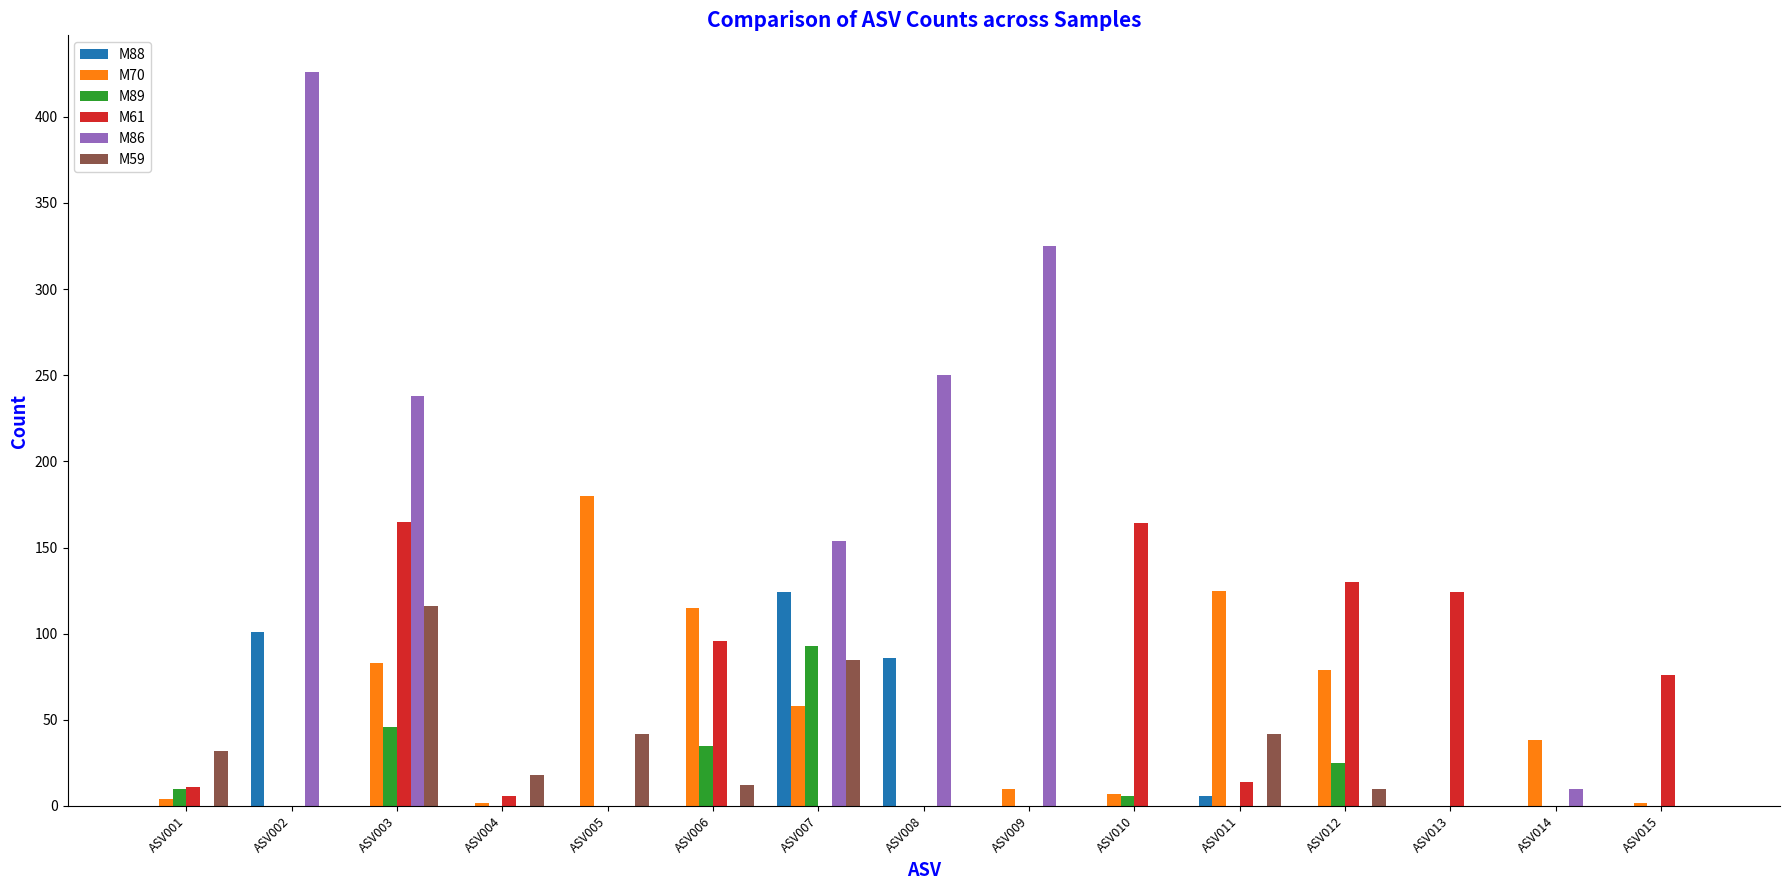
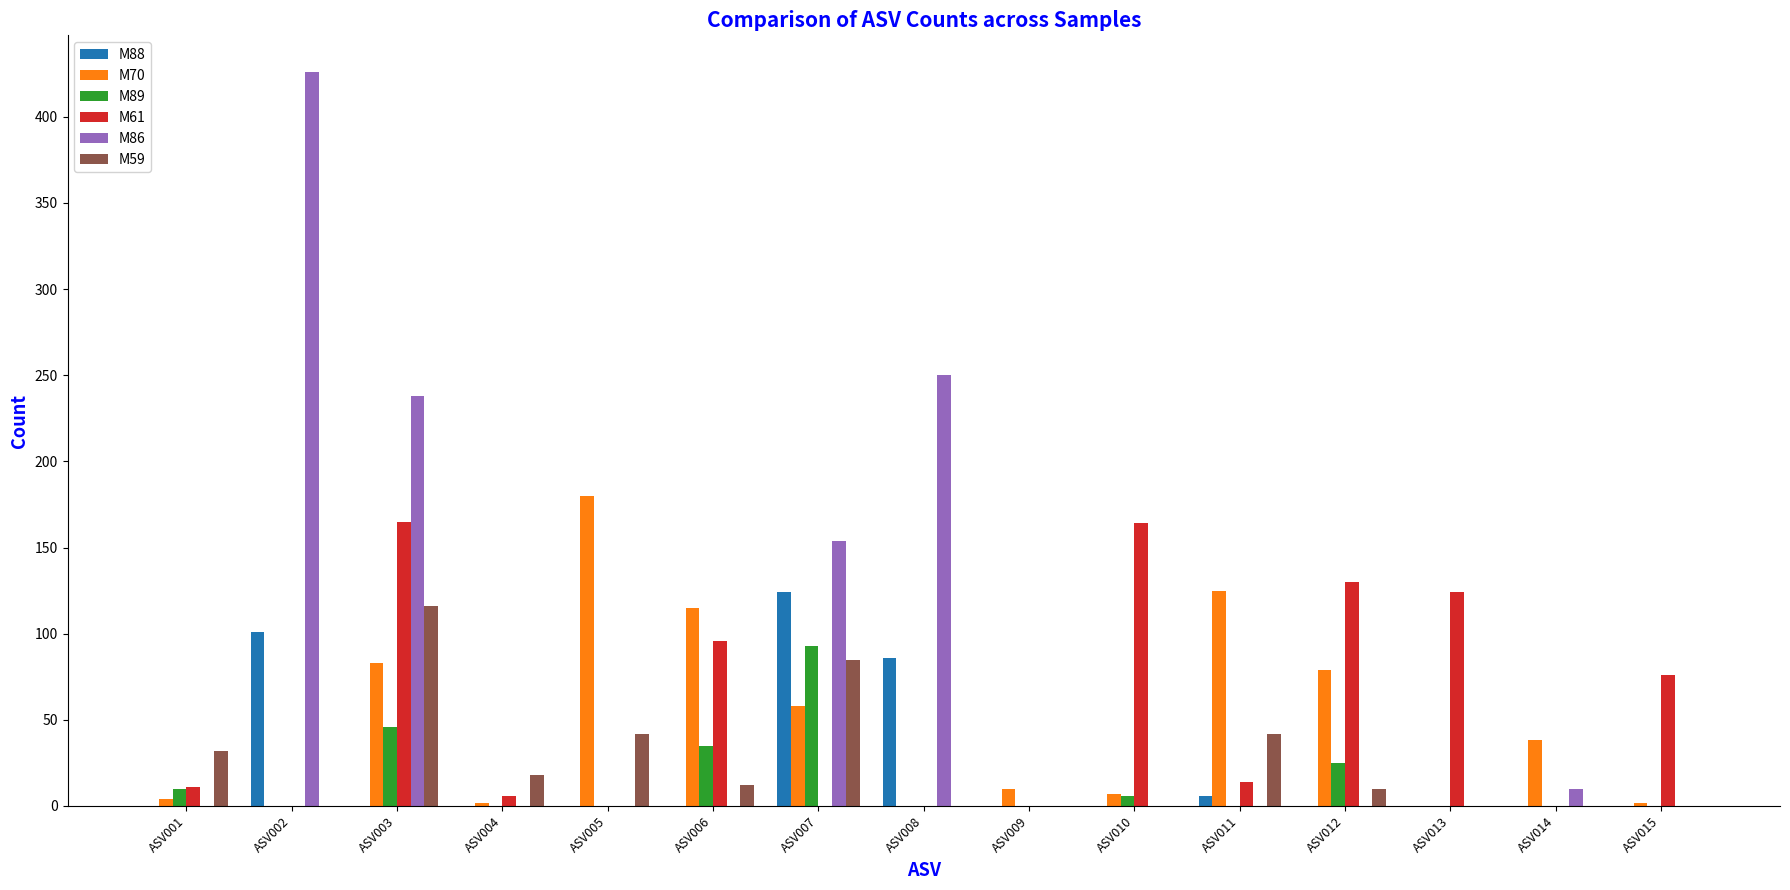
M86, ASV009: 325 -> 0
